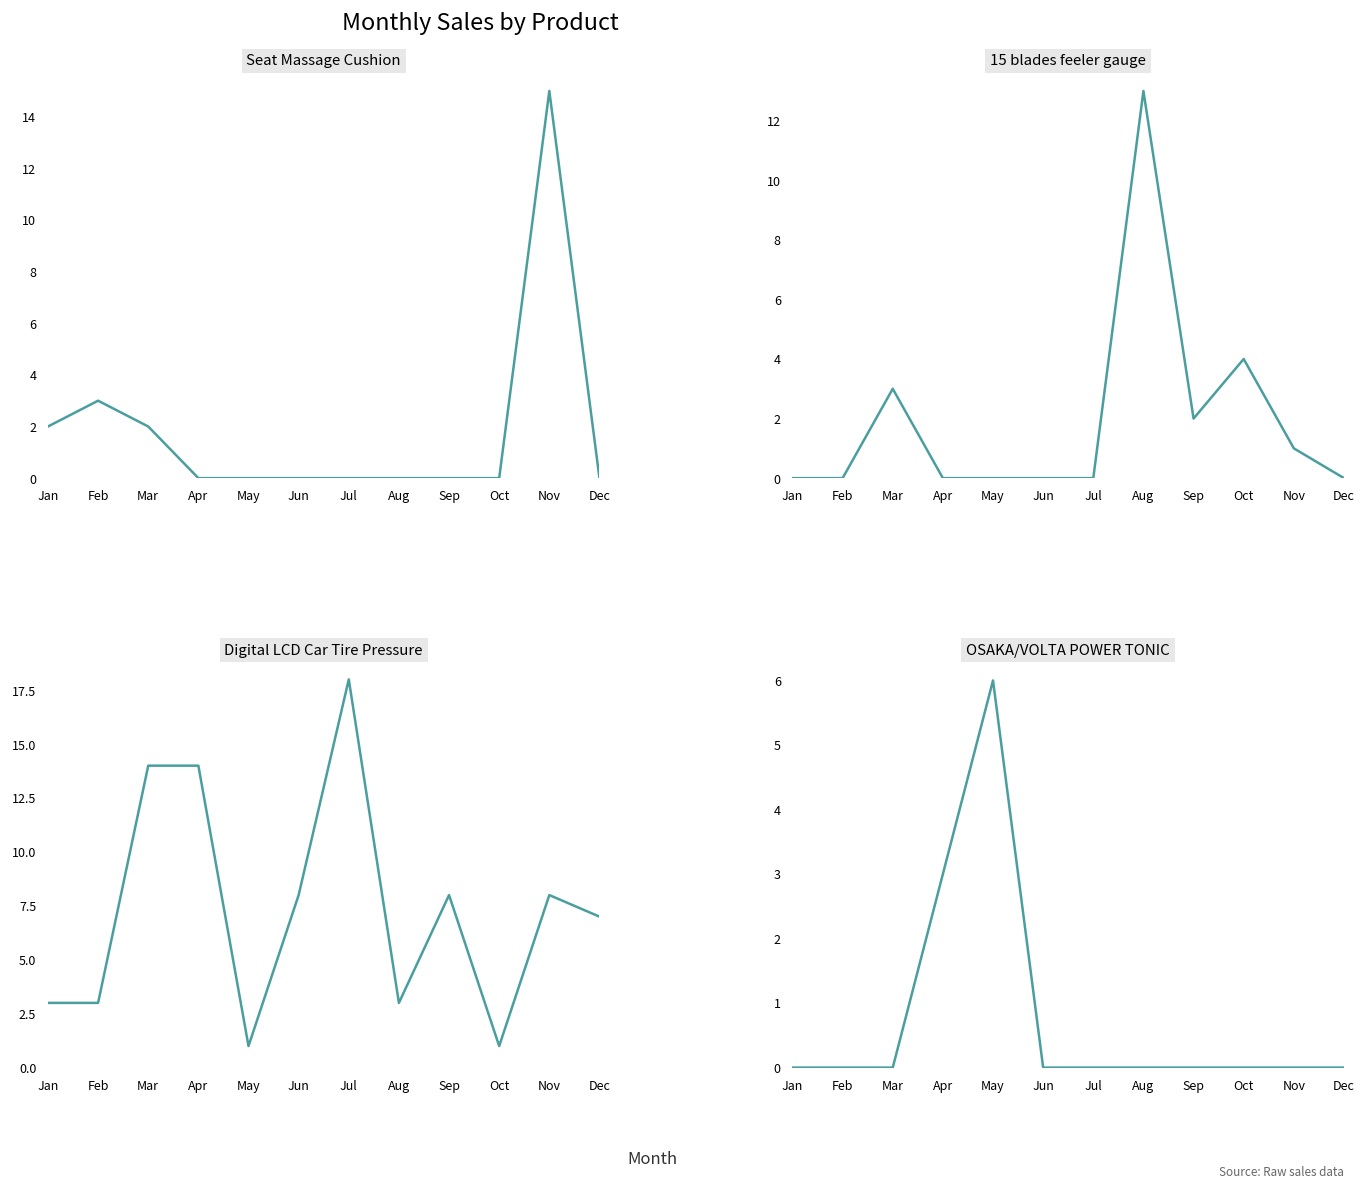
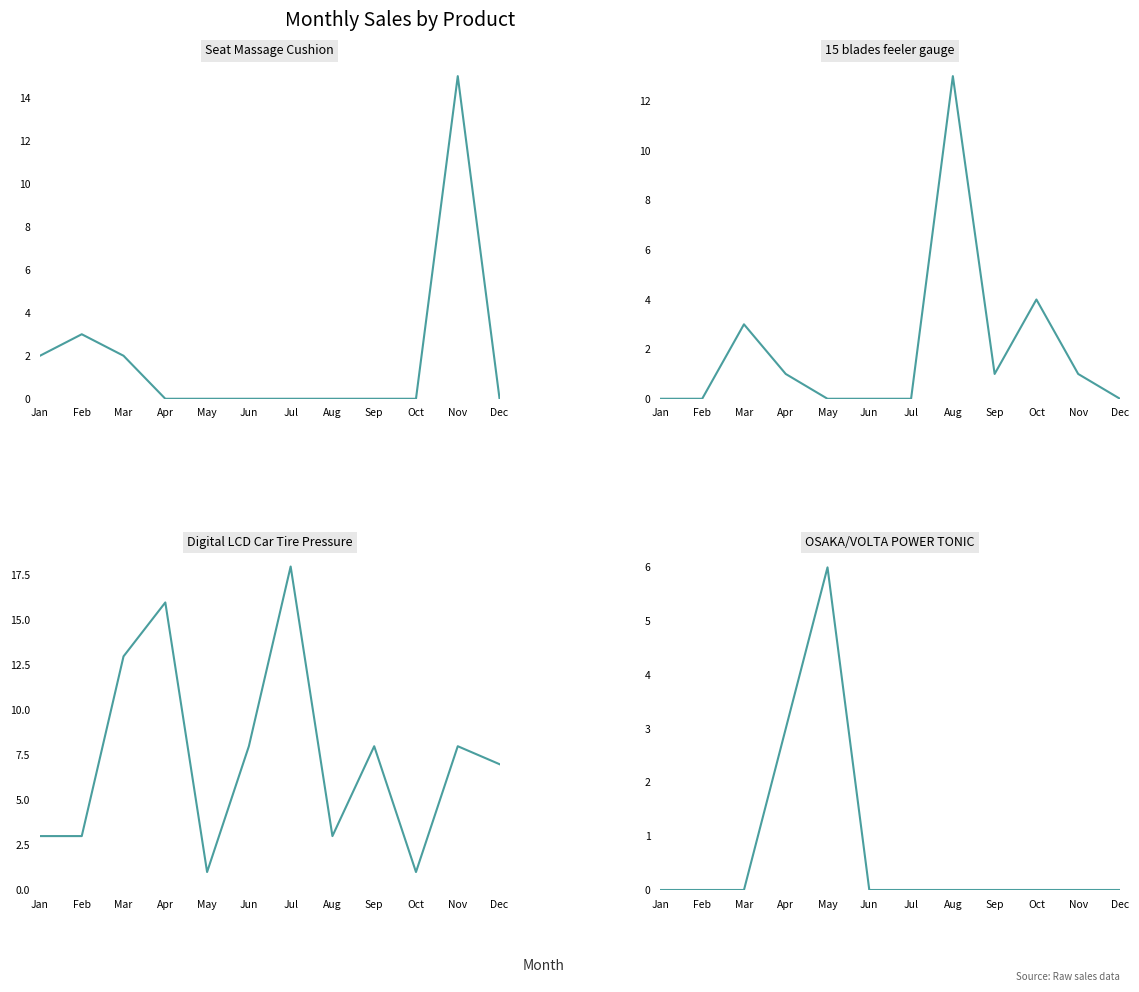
15 blades feeler gauge, Apr: 0 -> 1
15 blades feeler gauge, Sep: 2 -> 1
Digital LCD Car Tire Pressure, Mar: 14 -> 13
Digital LCD Car Tire Pressure, Apr: 14 -> 16
